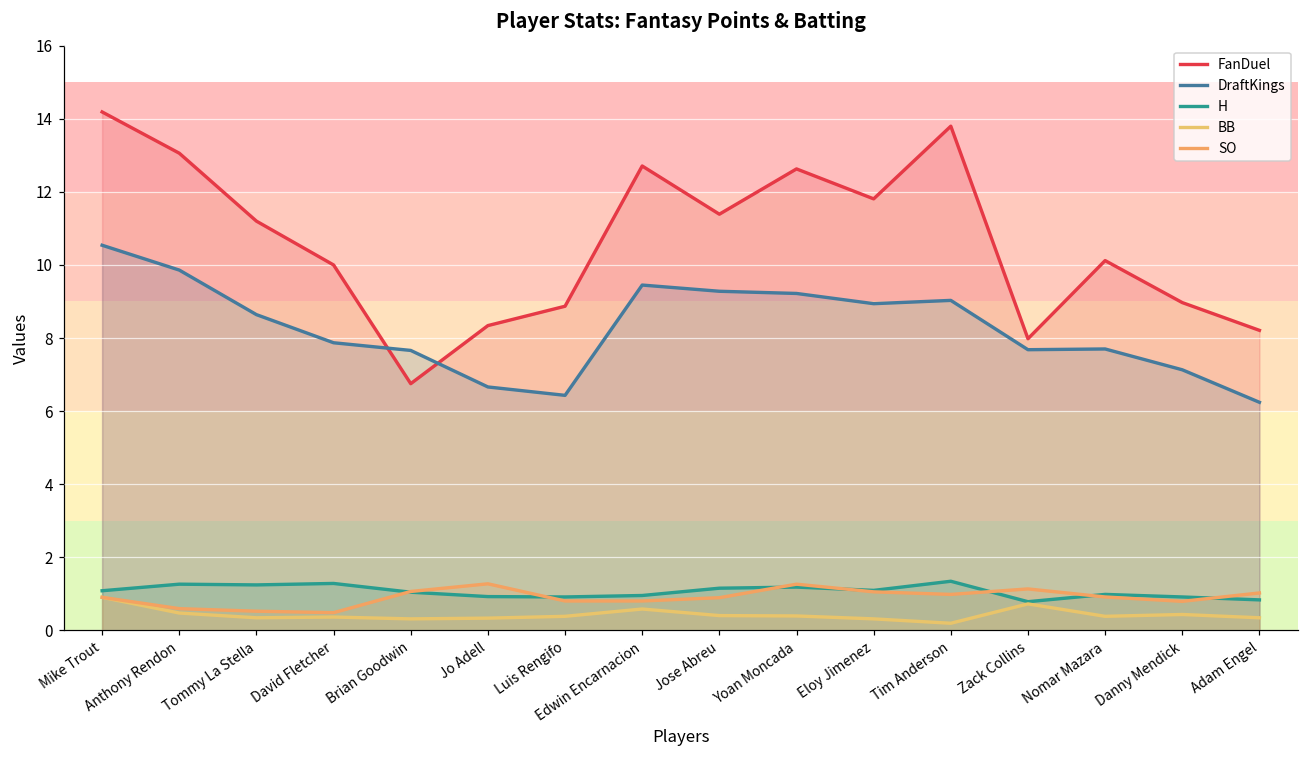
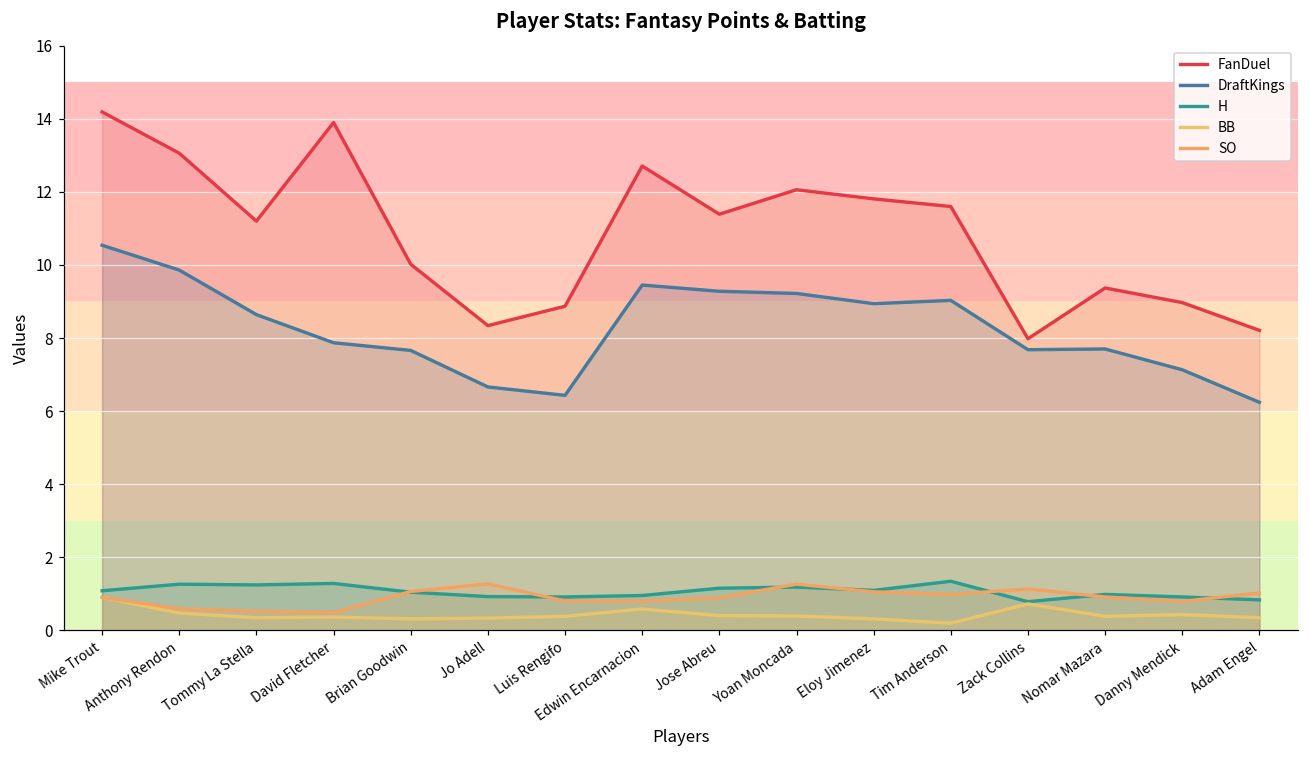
FanDuel, David Fletcher: 10.0 -> 13.9
FanDuel, Brian Goodwin: 6.8 -> 10.0
FanDuel, Yoan Moncada: 12.6 -> 12.1
FanDuel, Tim Anderson: 13.8 -> 11.6
FanDuel, Nomar Mazara: 10.1 -> 9.4
